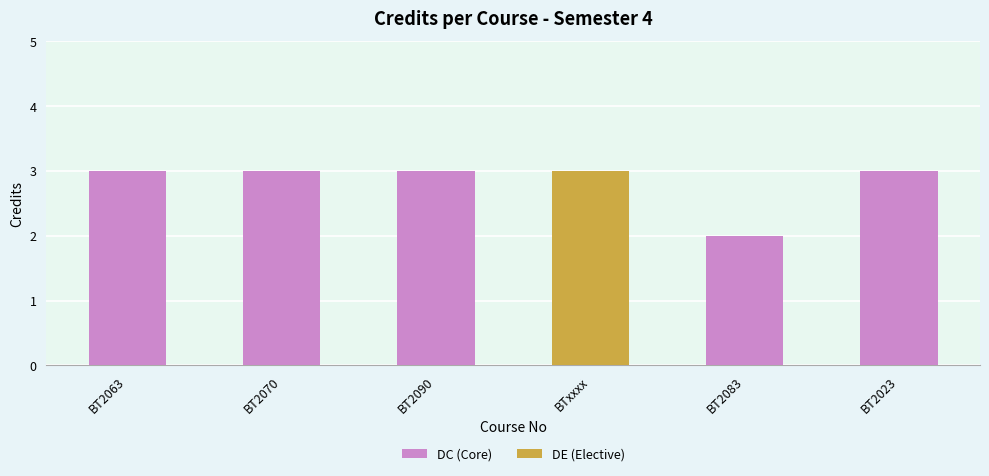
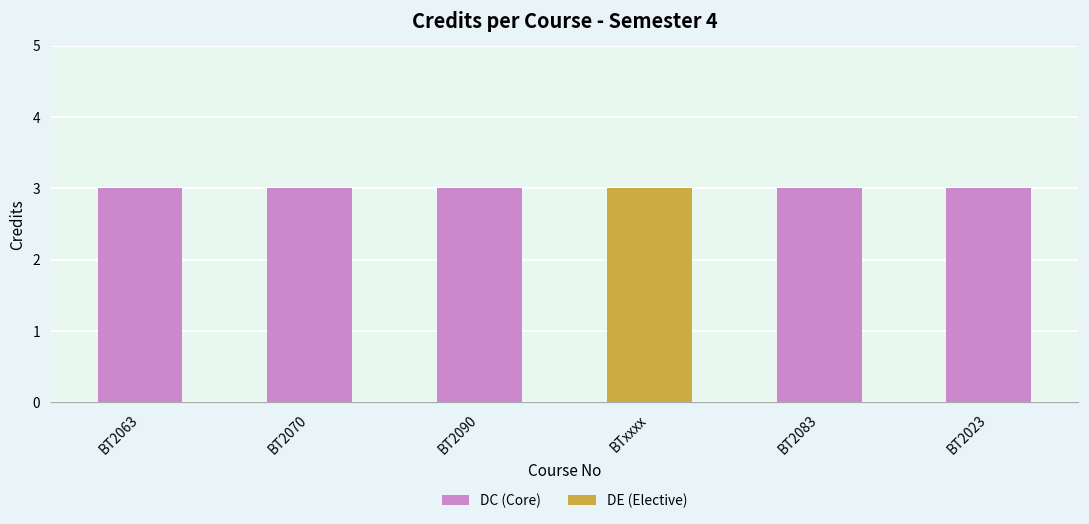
BT2083: 2 -> 3
